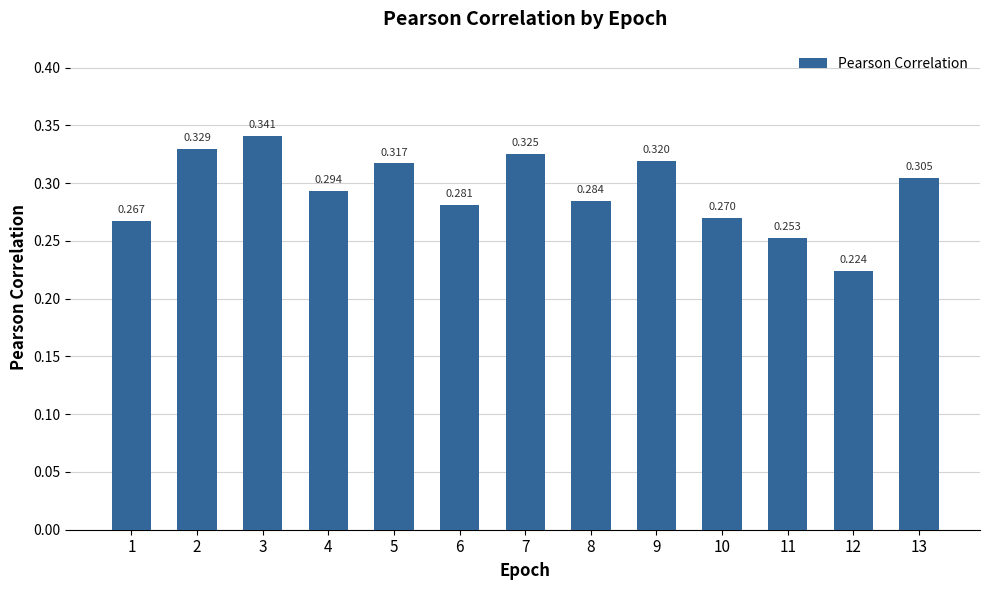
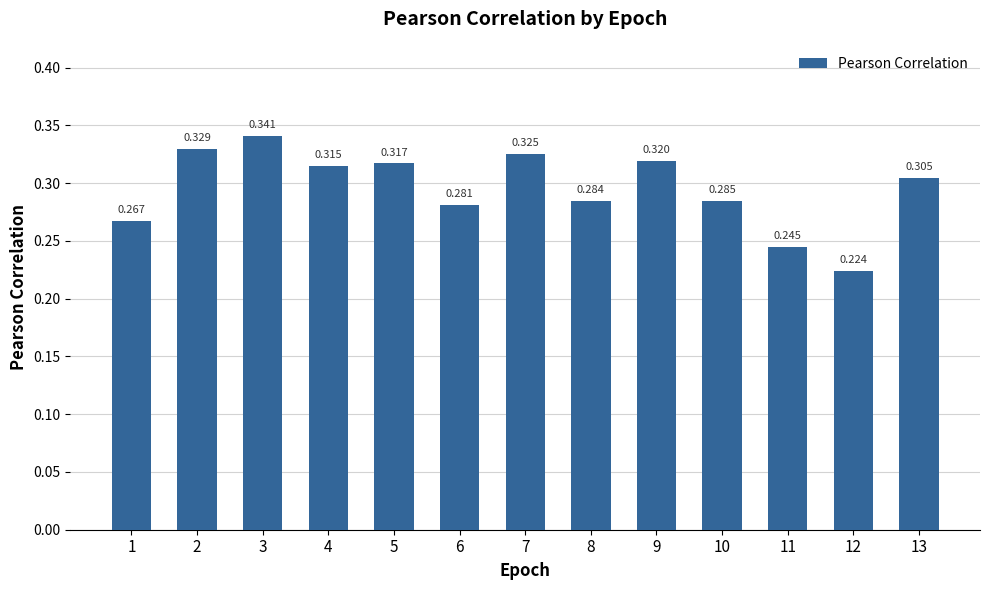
4: 0.294 -> 0.315
10: 0.270 -> 0.285
11: 0.253 -> 0.245
